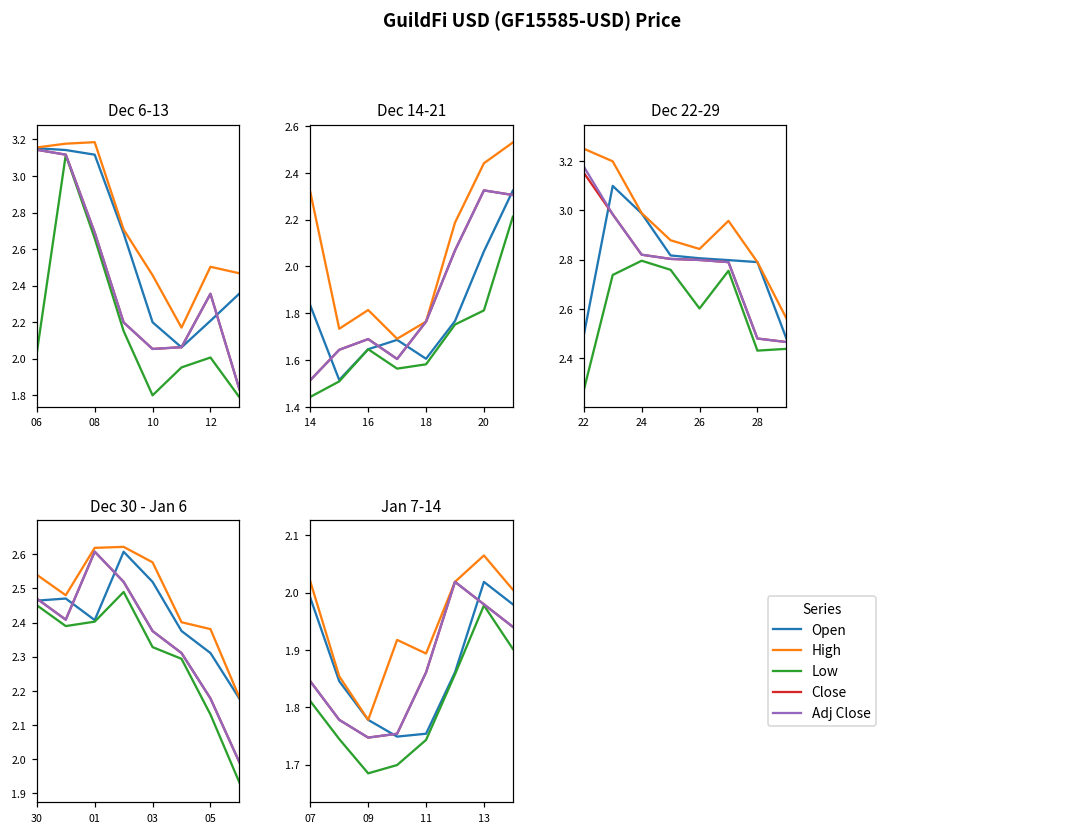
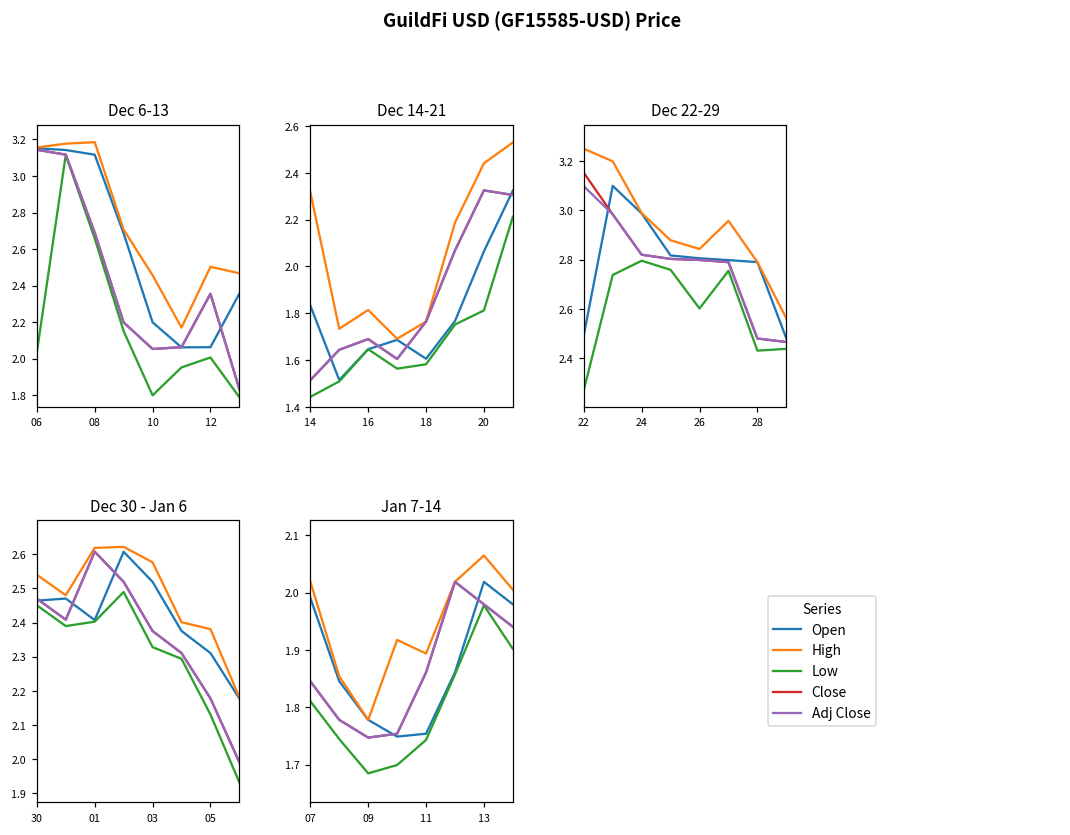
Dec 6-13, Open, 12: 2.21 -> 2.06
Dec 22-29, Adj Close, 22: 3.18 -> 3.10
